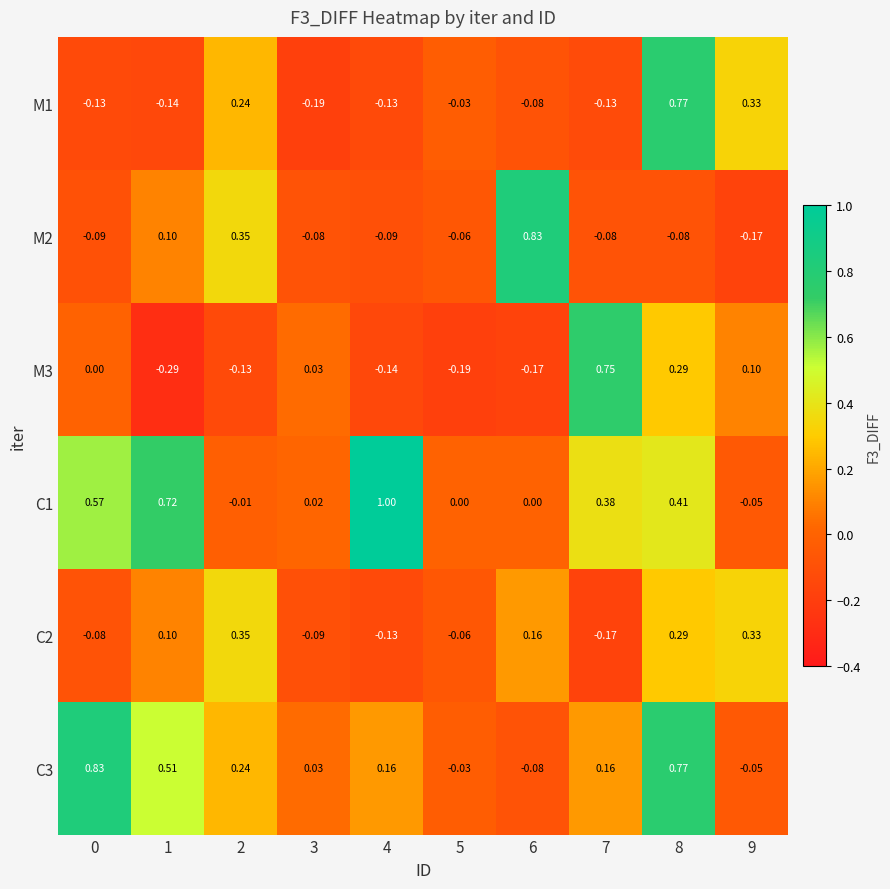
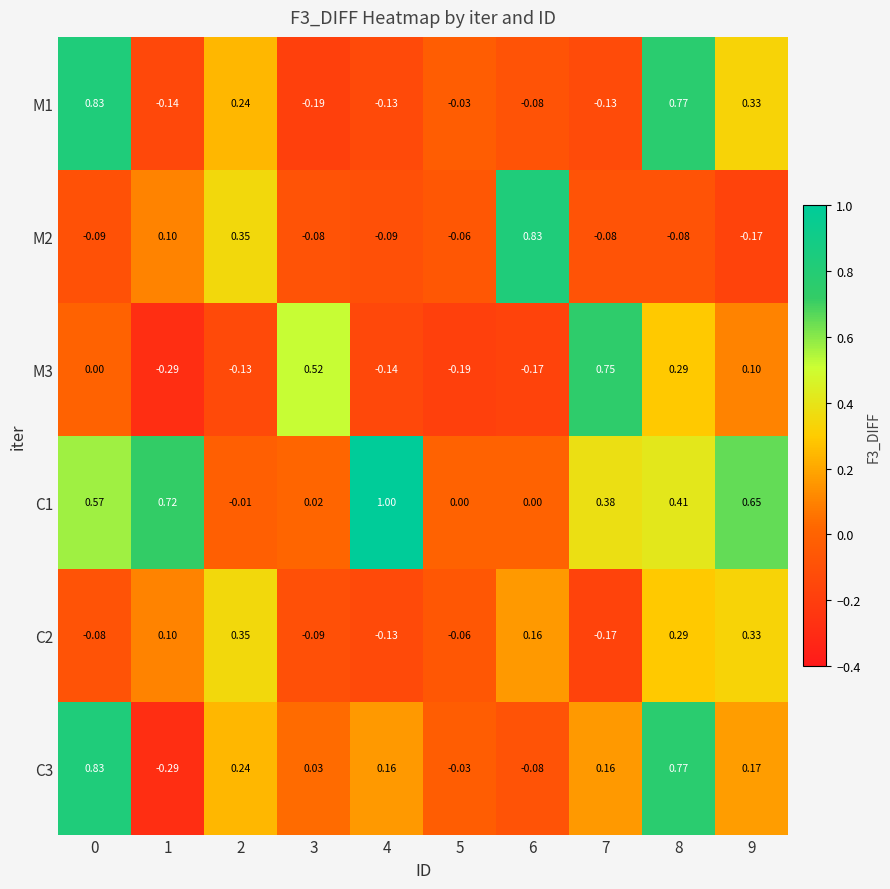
M1, 0: -0.13 -> 0.83
M3, 3: 0.03 -> 0.52
C1, 9: -0.05 -> 0.65
C3, 1: 0.51 -> -0.29
C3, 9: -0.05 -> 0.17
